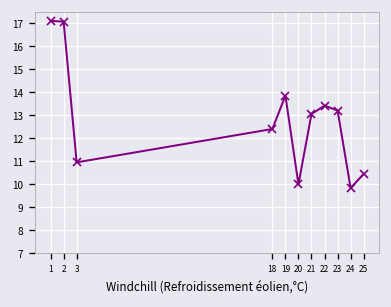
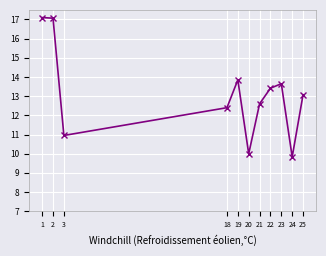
21: 13.1 -> 12.6
23: 13.2 -> 13.6
25: 10.5 -> 13.1
